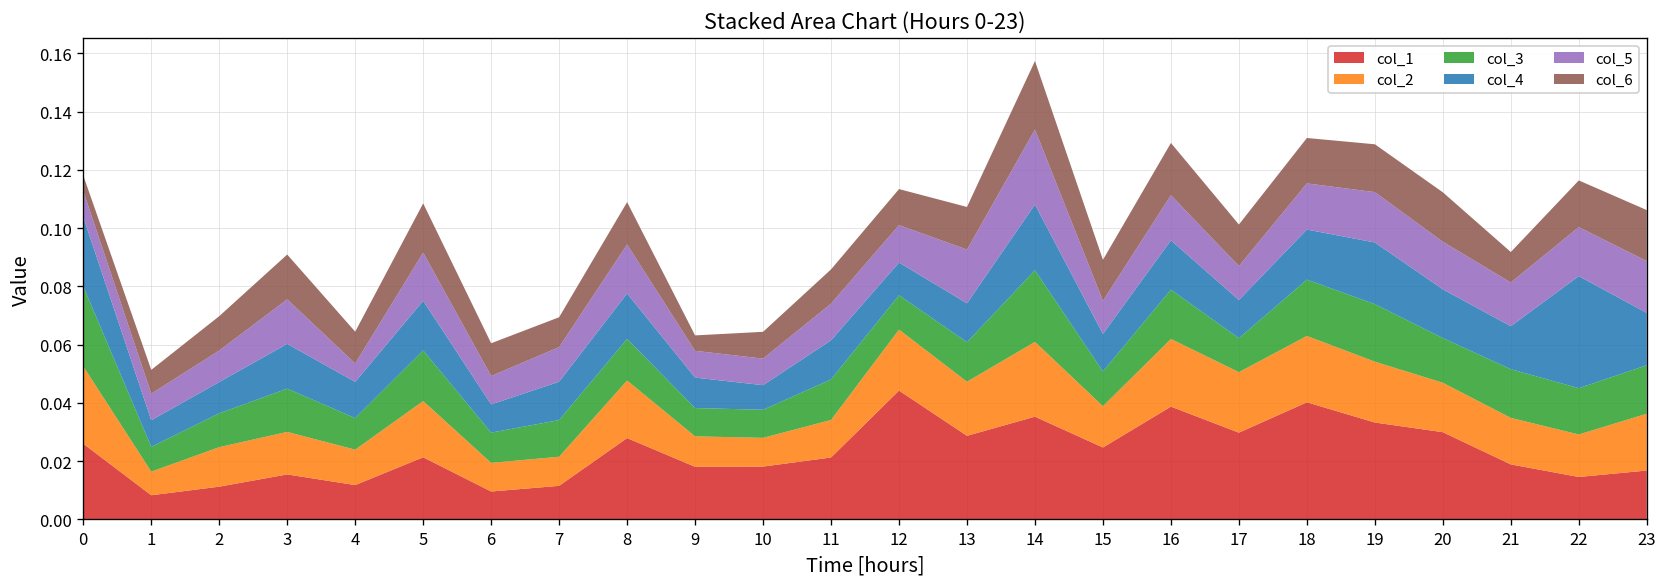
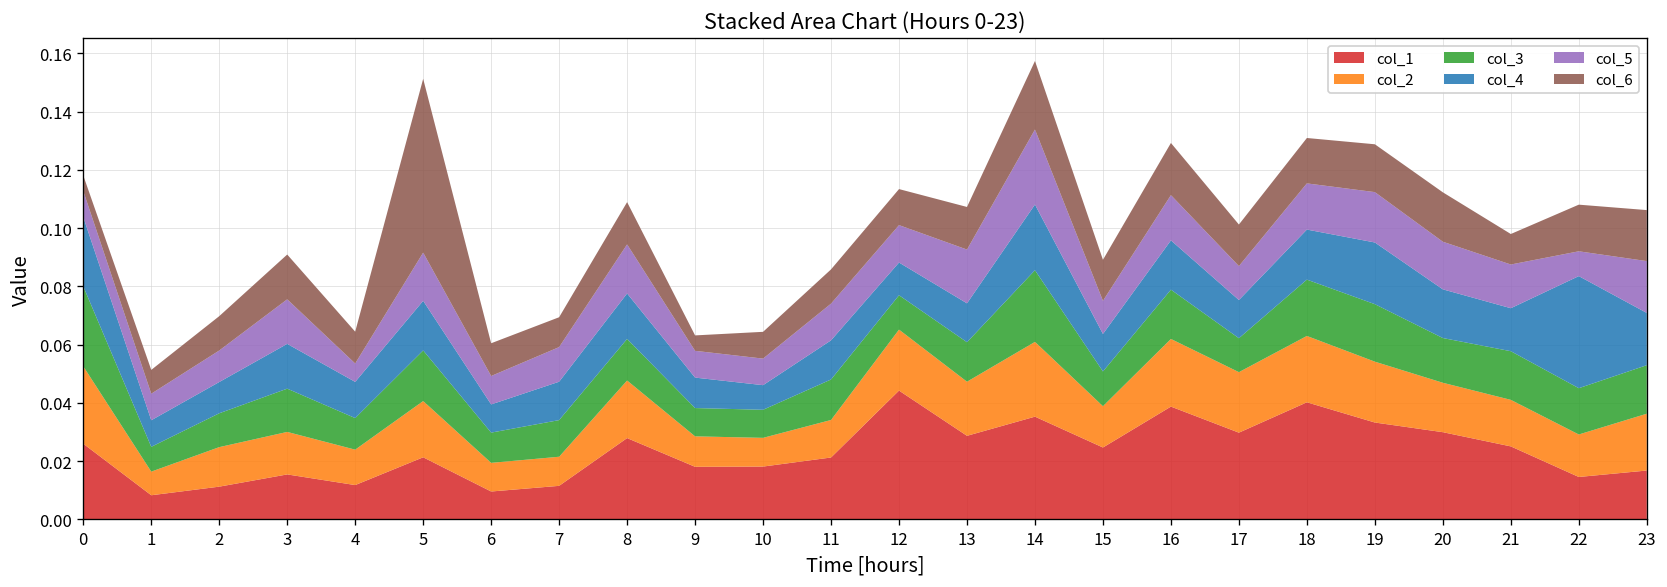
col_6, 5: 0.017 -> 0.060
col_1, 21: 0.019 -> 0.025
col_5, 22: 0.017 -> 0.009
